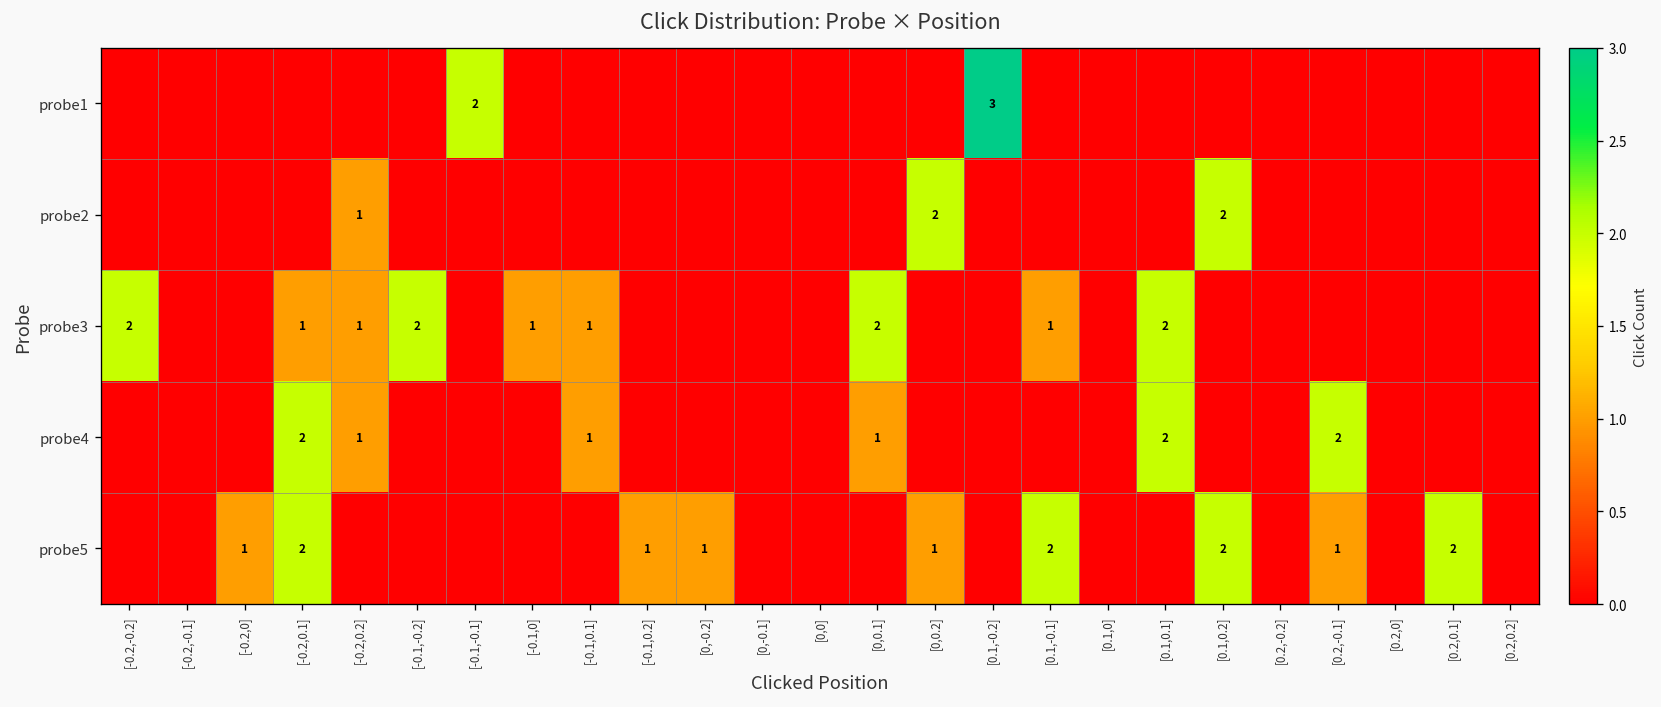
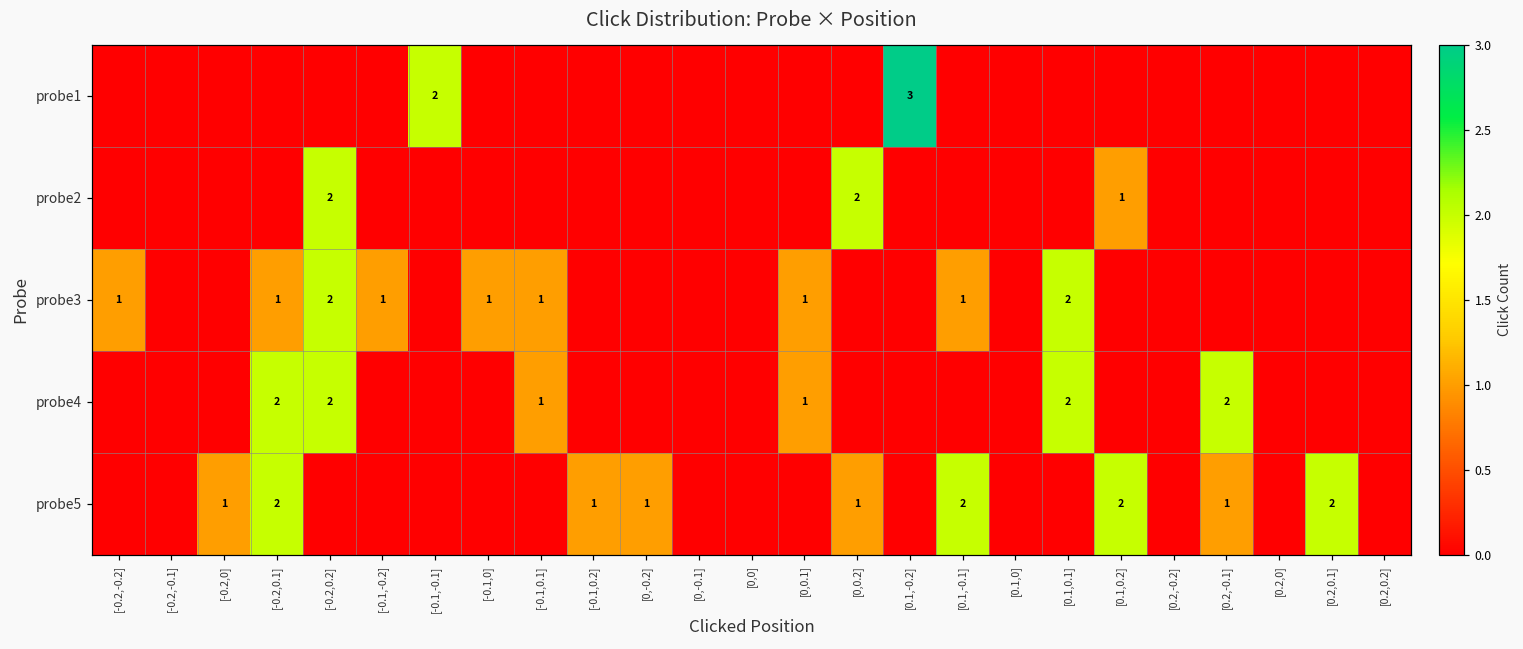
probe2, [-0.2,0.2]: 1 -> 2
probe2, [0.1,0.2]: 2 -> 1
probe3, [-0.2,-0.2]: 2 -> 1
probe3, [-0.2,0.2]: 1 -> 2
probe3, [-0.1,-0.2]: 2 -> 1
probe3, [0,0.1]: 2 -> 1
probe4, [-0.2,0.2]: 1 -> 2
